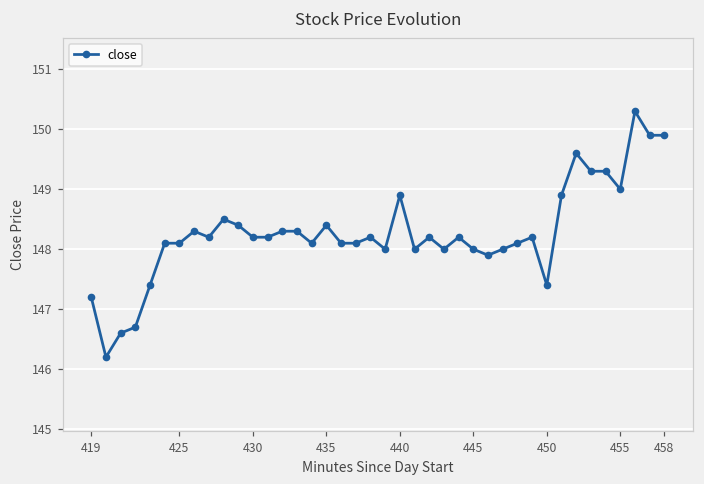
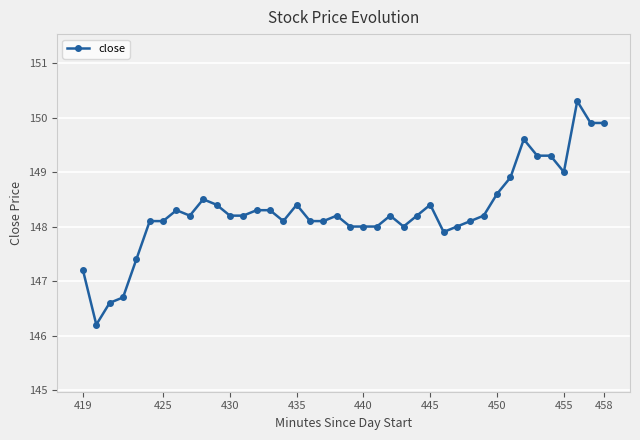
440: 148.9 -> 148.0
445: 148.0 -> 148.4
450: 147.4 -> 148.6
